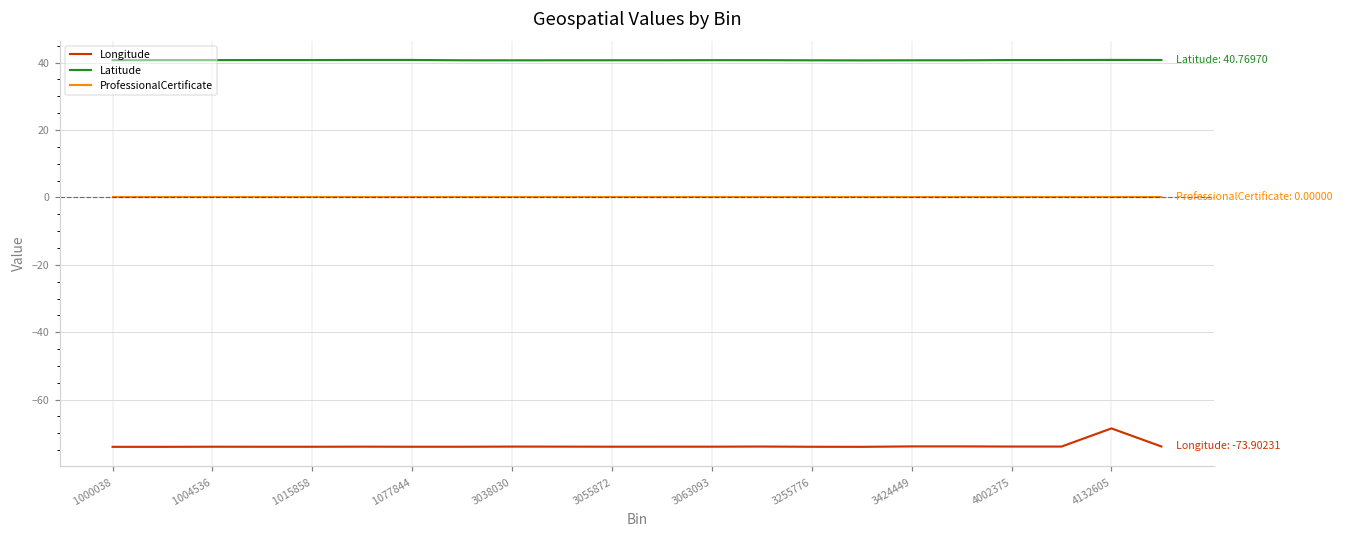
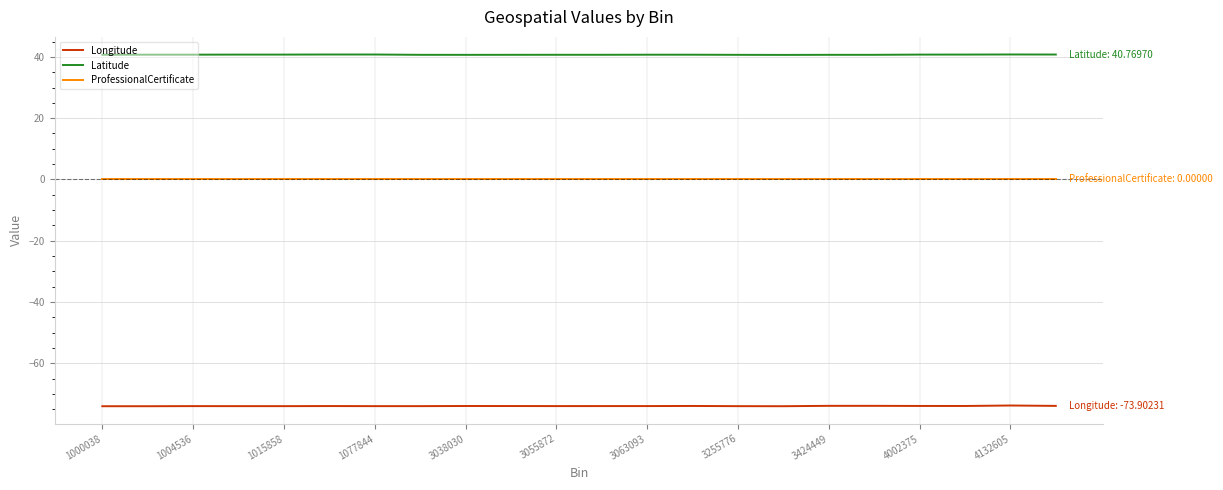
Longitude, 4132605: -69 -> -74
